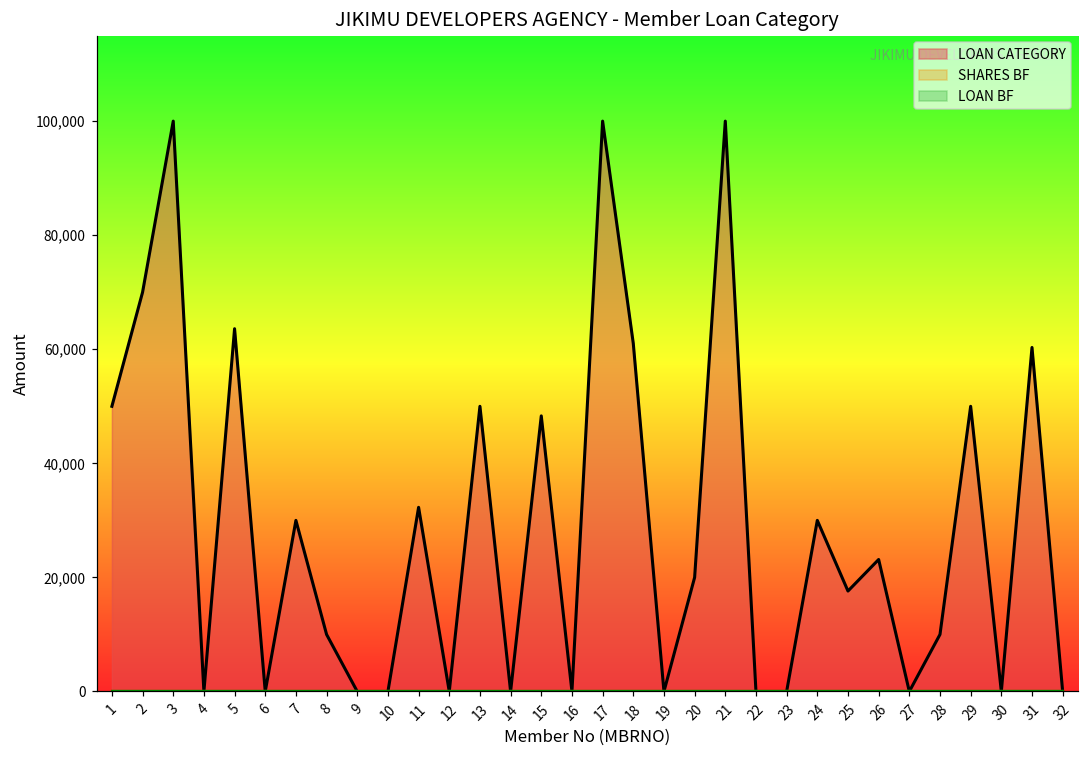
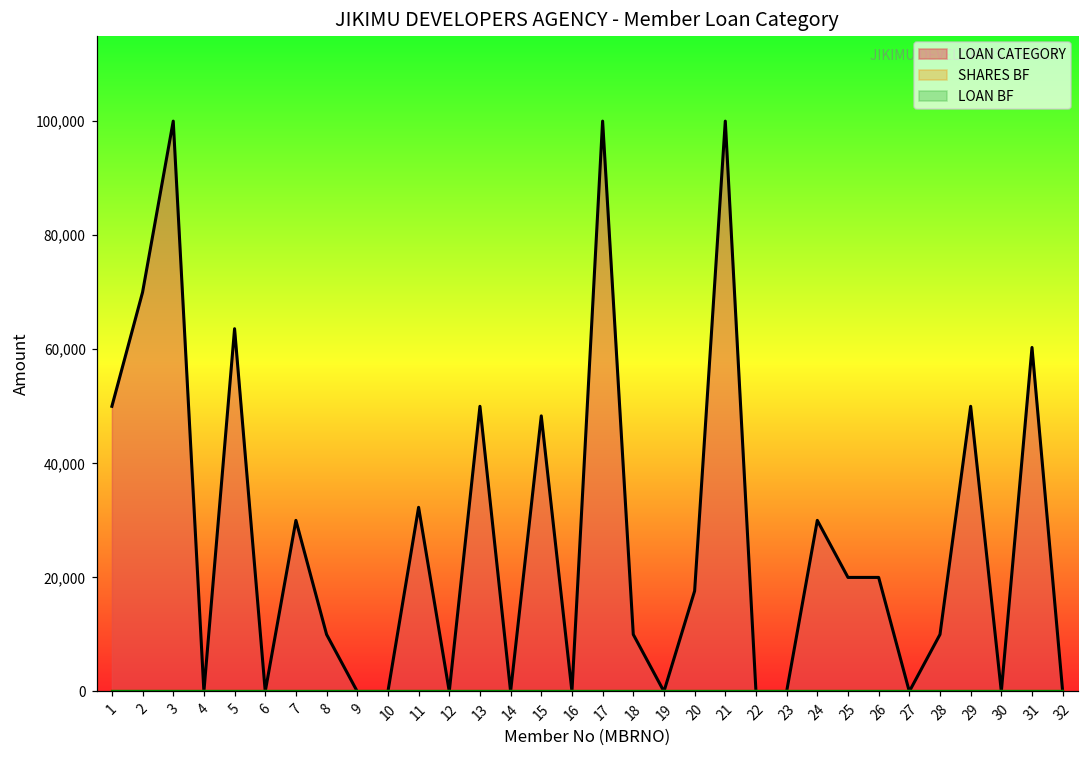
LOAN CATEGORY, 18: 61,000 -> 10,000
LOAN CATEGORY, 20: 20,000 -> 18,000
LOAN CATEGORY, 25: 18,000 -> 20,000
LOAN CATEGORY, 26: 23,000 -> 20,000
